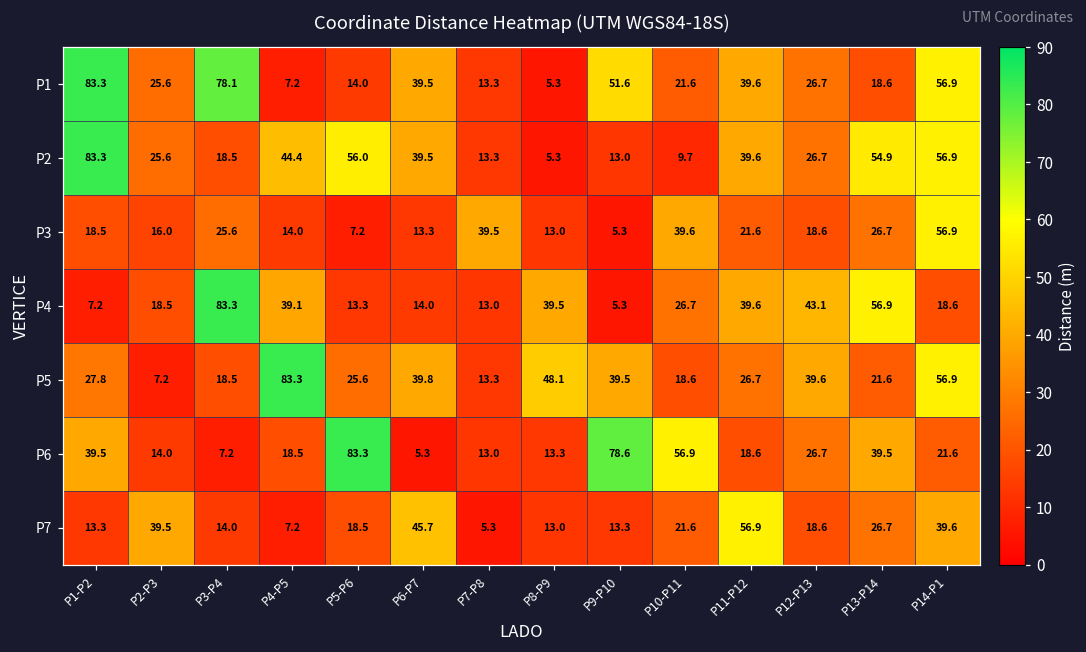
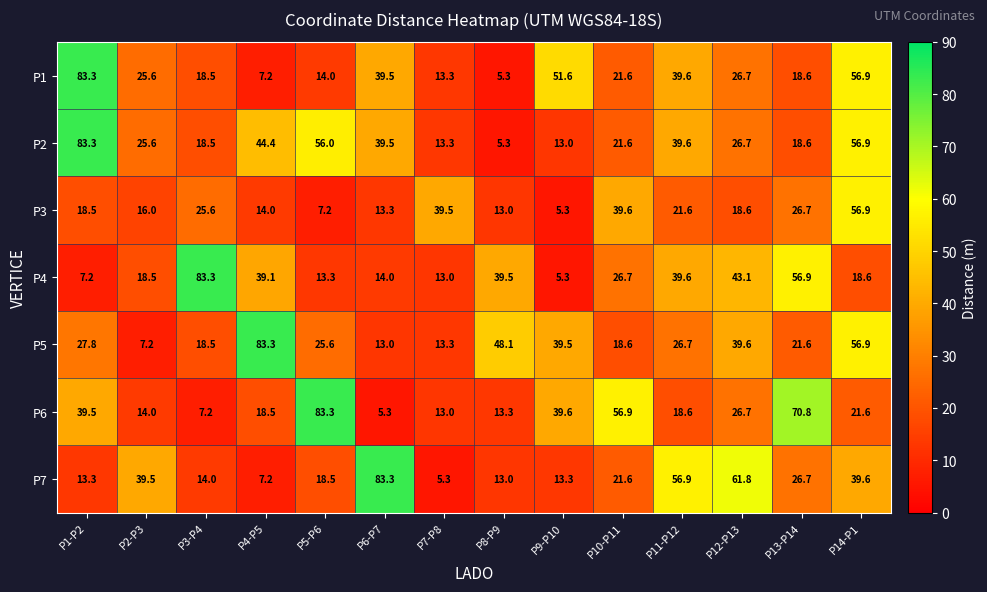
P1, P3-P4: 78.1 -> 18.5
P2, P10-P11: 9.7 -> 21.6
P2, P13-P14: 54.9 -> 18.6
P5, P6-P7: 39.8 -> 13.0
P6, P9-P10: 78.6 -> 39.6
P6, P13-P14: 39.5 -> 70.8
P7, P6-P7: 45.7 -> 83.3
P7, P12-P13: 18.6 -> 61.8
